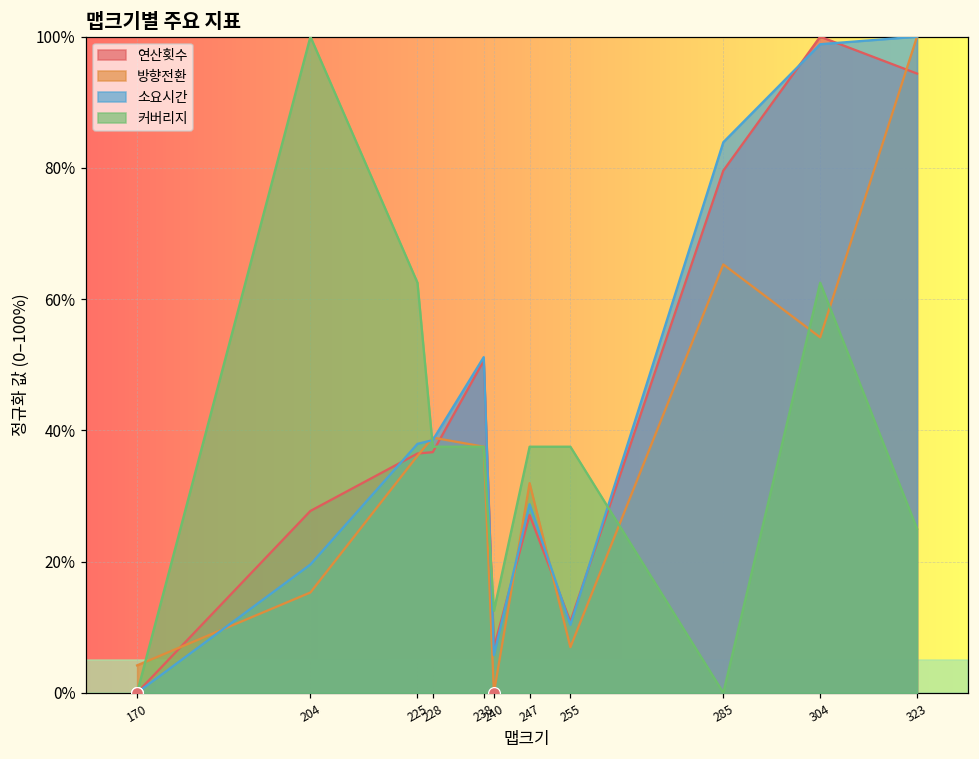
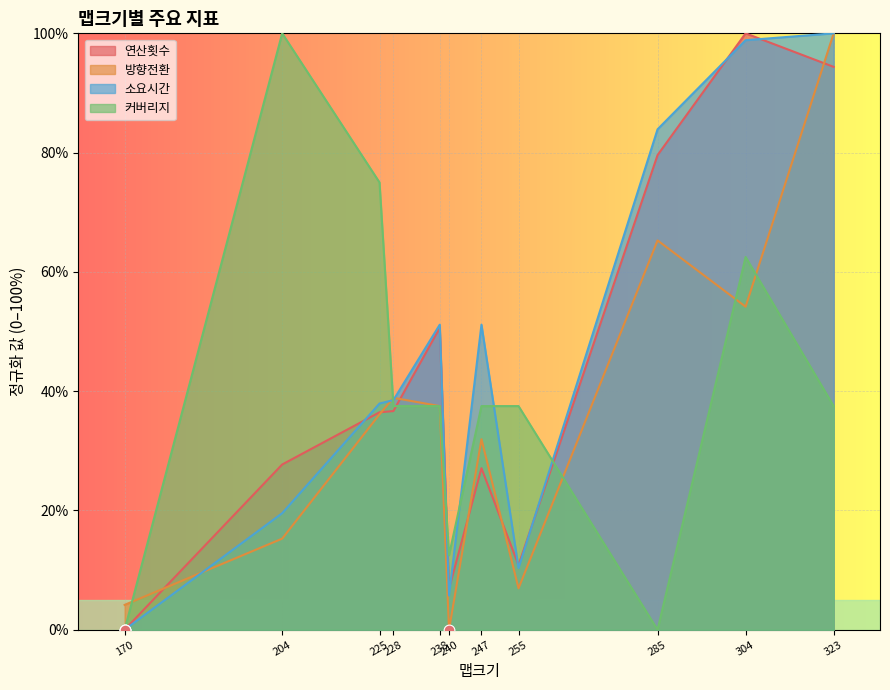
커버리지, 225: 62% -> 75%
소요시간, 247: 29% -> 51%
커버리지, 323: 25% -> 38%
